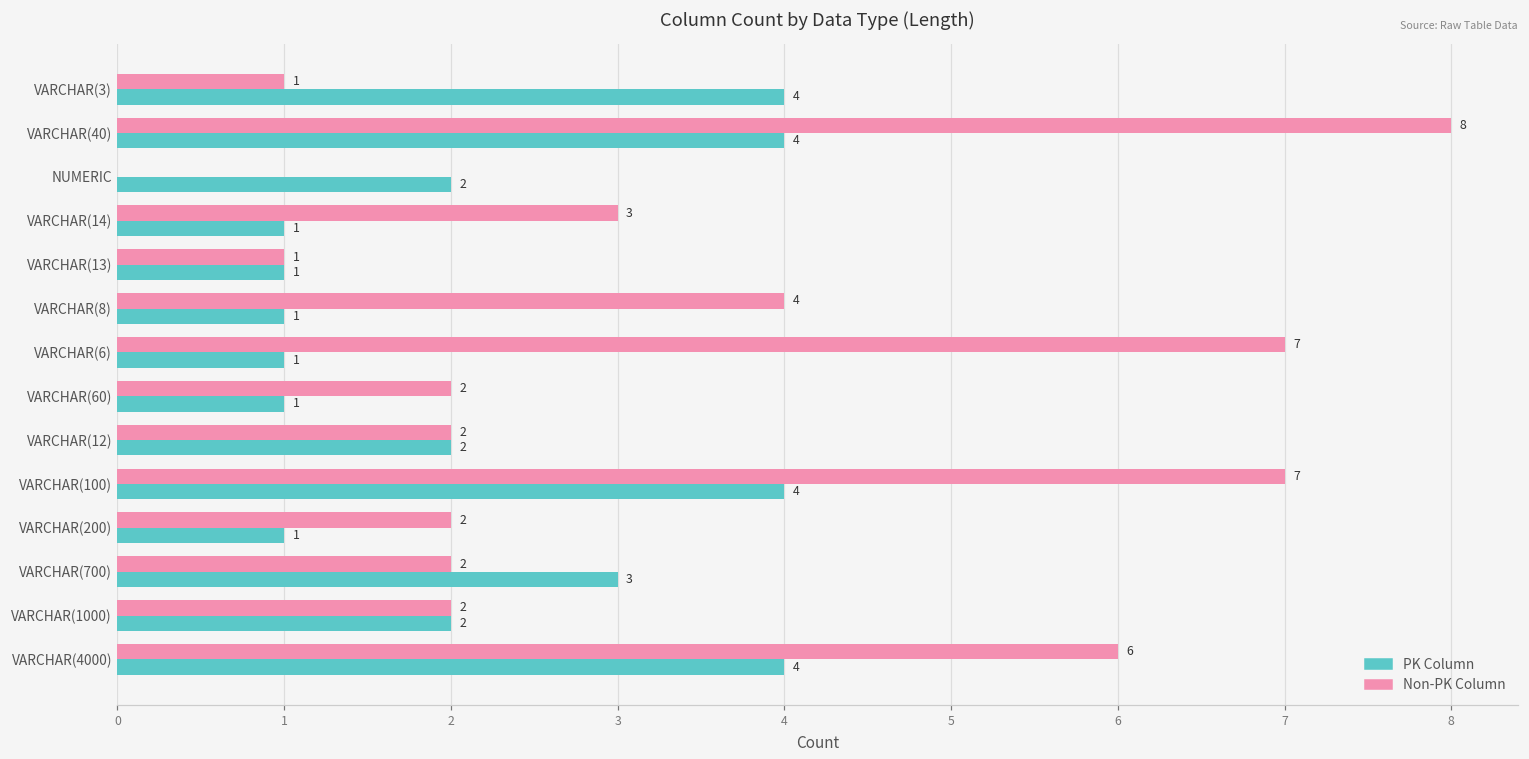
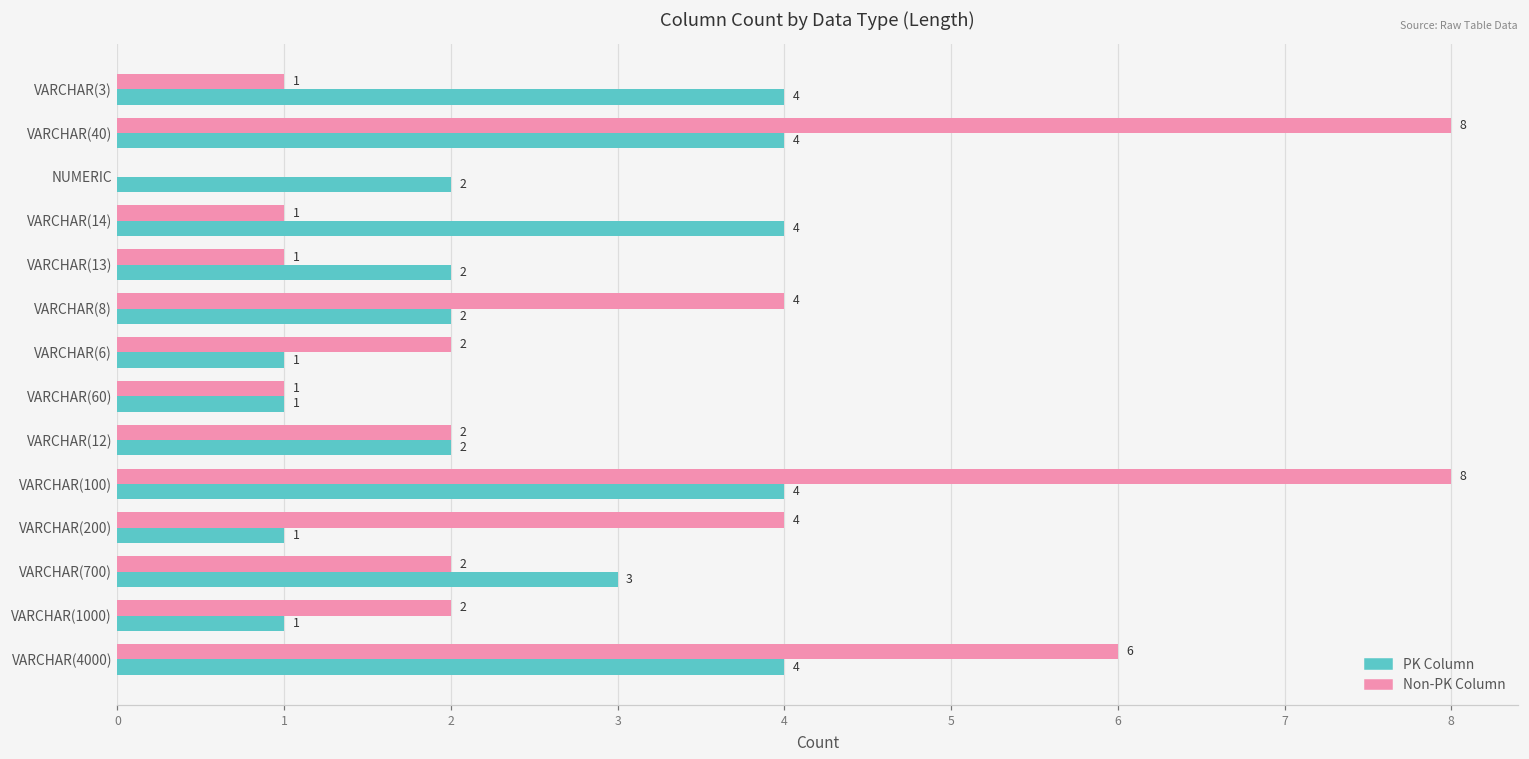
Non-PK Column, VARCHAR(14): 3 -> 1
PK Column, VARCHAR(14): 1 -> 4
PK Column, VARCHAR(13): 1 -> 2
PK Column, VARCHAR(8): 1 -> 2
Non-PK Column, VARCHAR(6): 7 -> 2
Non-PK Column, VARCHAR(60): 2 -> 1
Non-PK Column, VARCHAR(100): 7 -> 8
Non-PK Column, VARCHAR(200): 2 -> 4
PK Column, VARCHAR(1000): 2 -> 1
